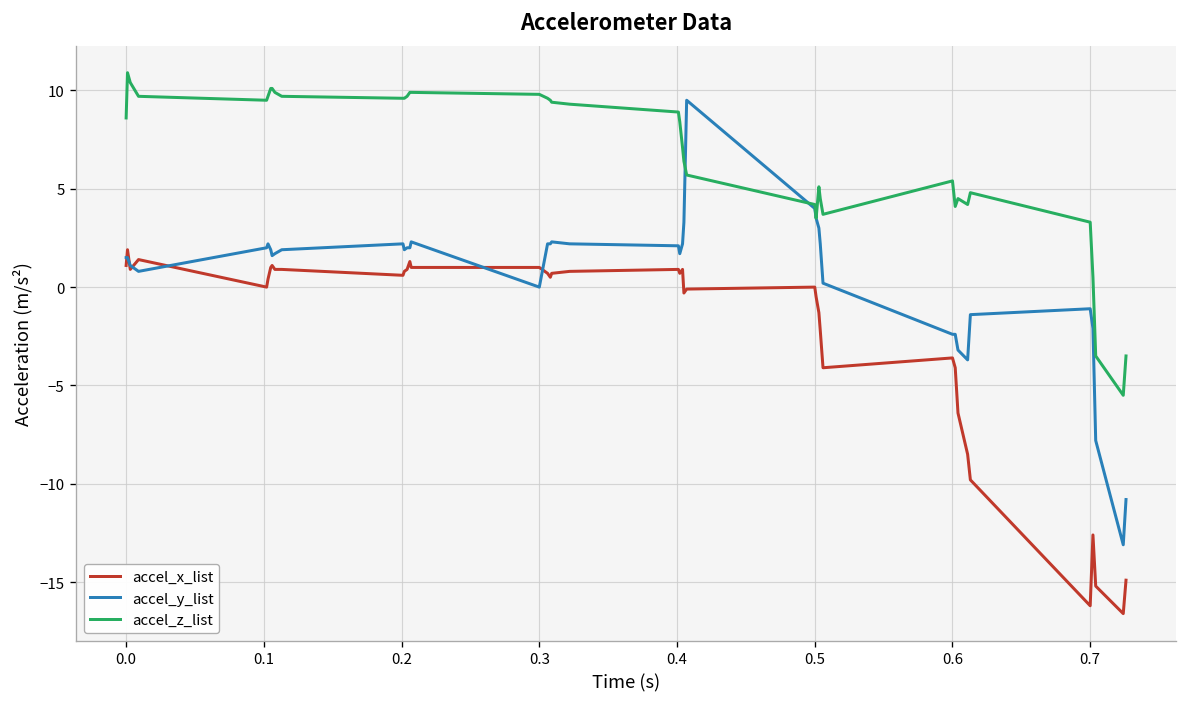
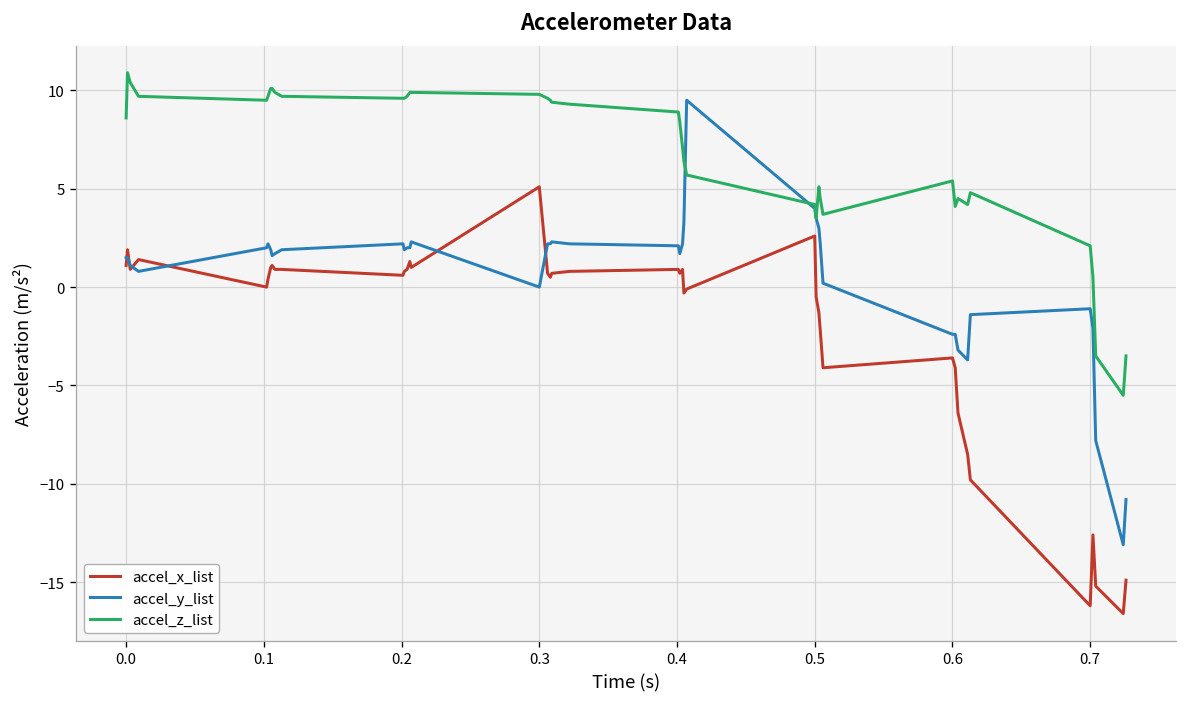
accel_x_list, 0.3: 1.0 -> 5.1
accel_x_list, 0.5: 0.0 -> 2.6
accel_z_list, 0.7: 3.3 -> 2.1
